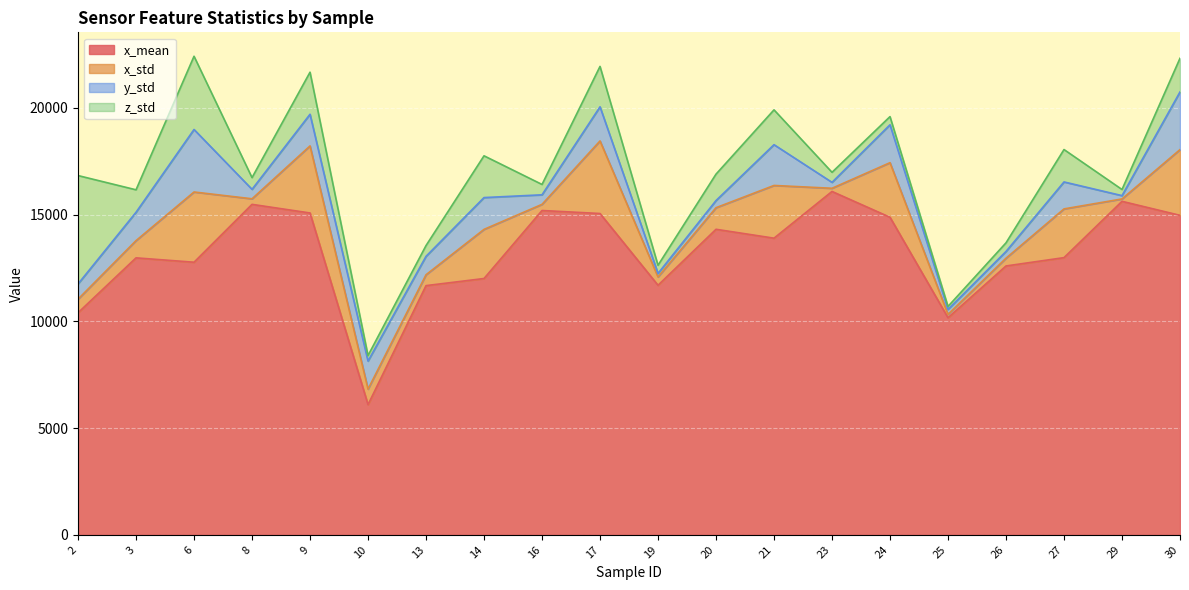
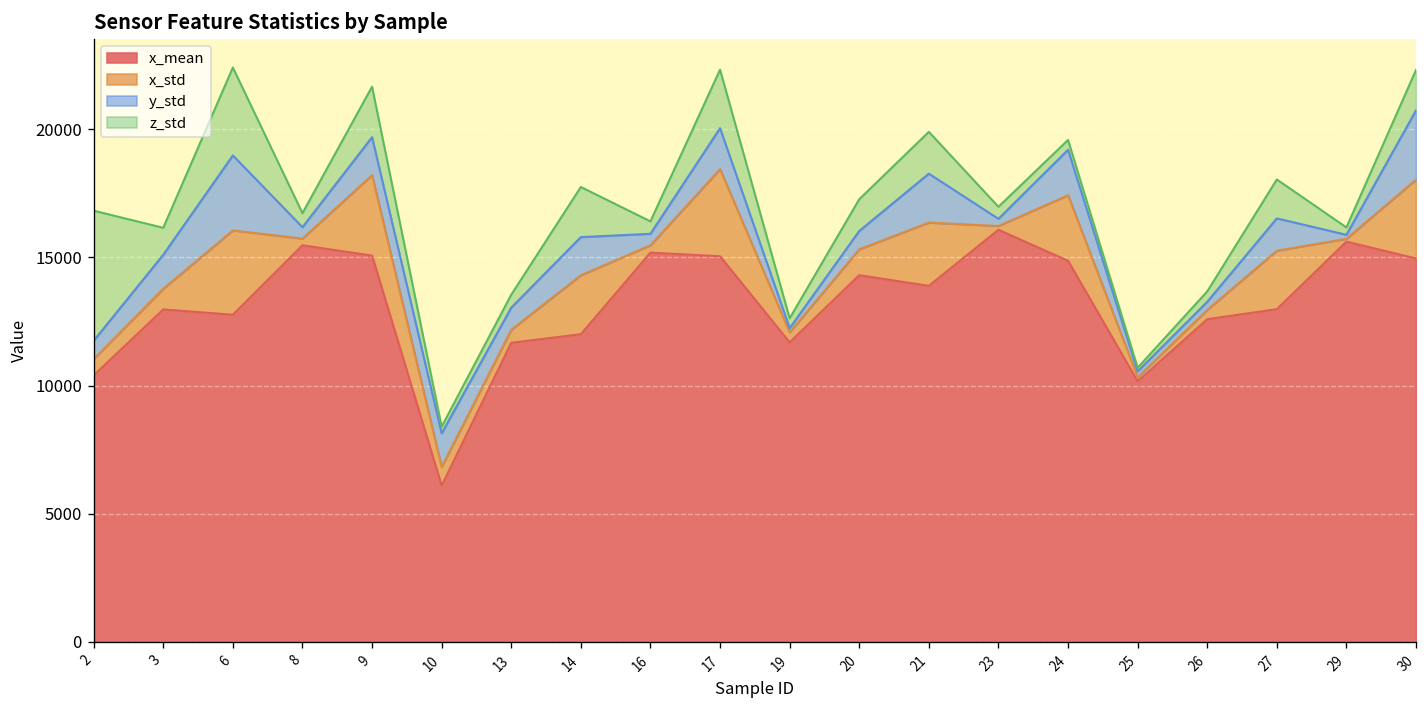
z_std, 17: 1900 -> 2300
y_std, 20: 300 -> 700
